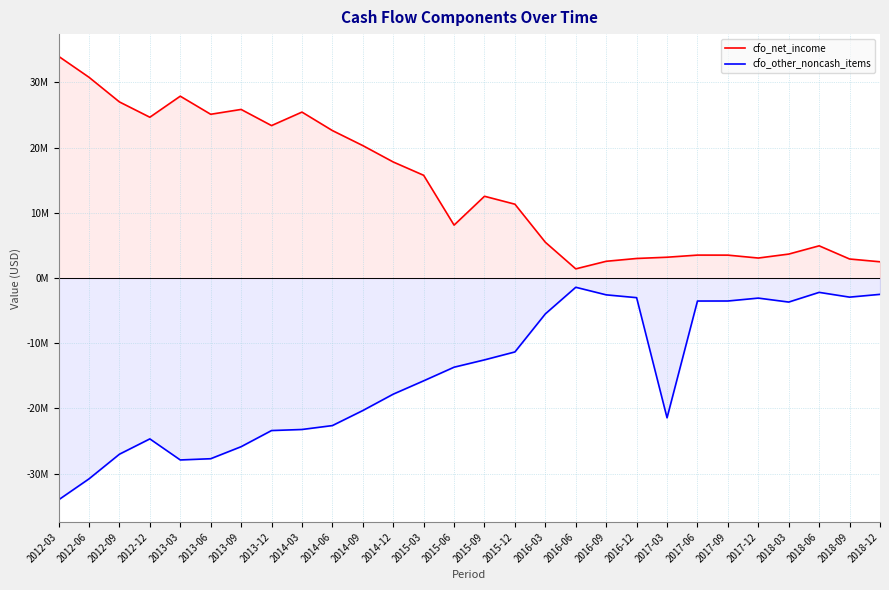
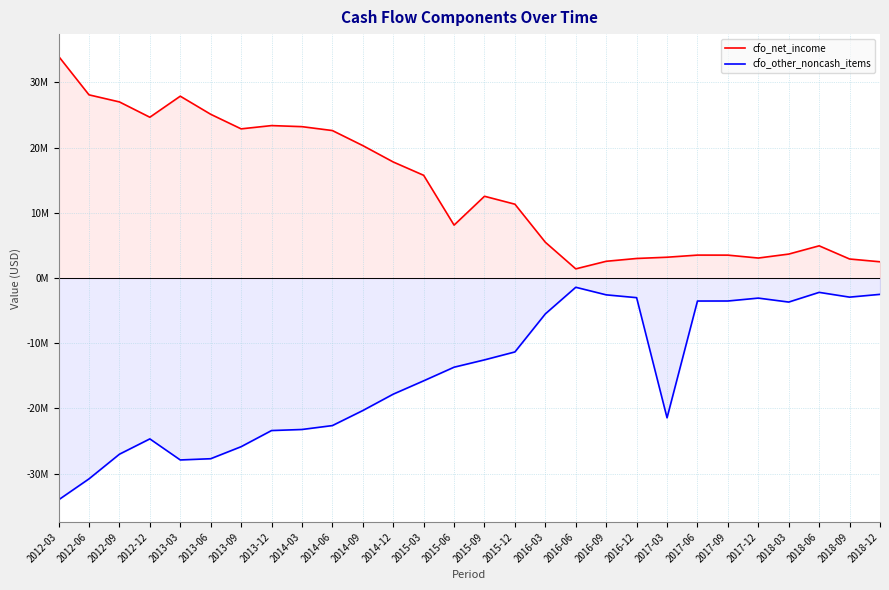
cfo_net_income, 2012-06: 31000000 -> 28000000
cfo_net_income, 2013-09: 26000000 -> 23000000
cfo_net_income, 2014-03: 25000000 -> 23000000
